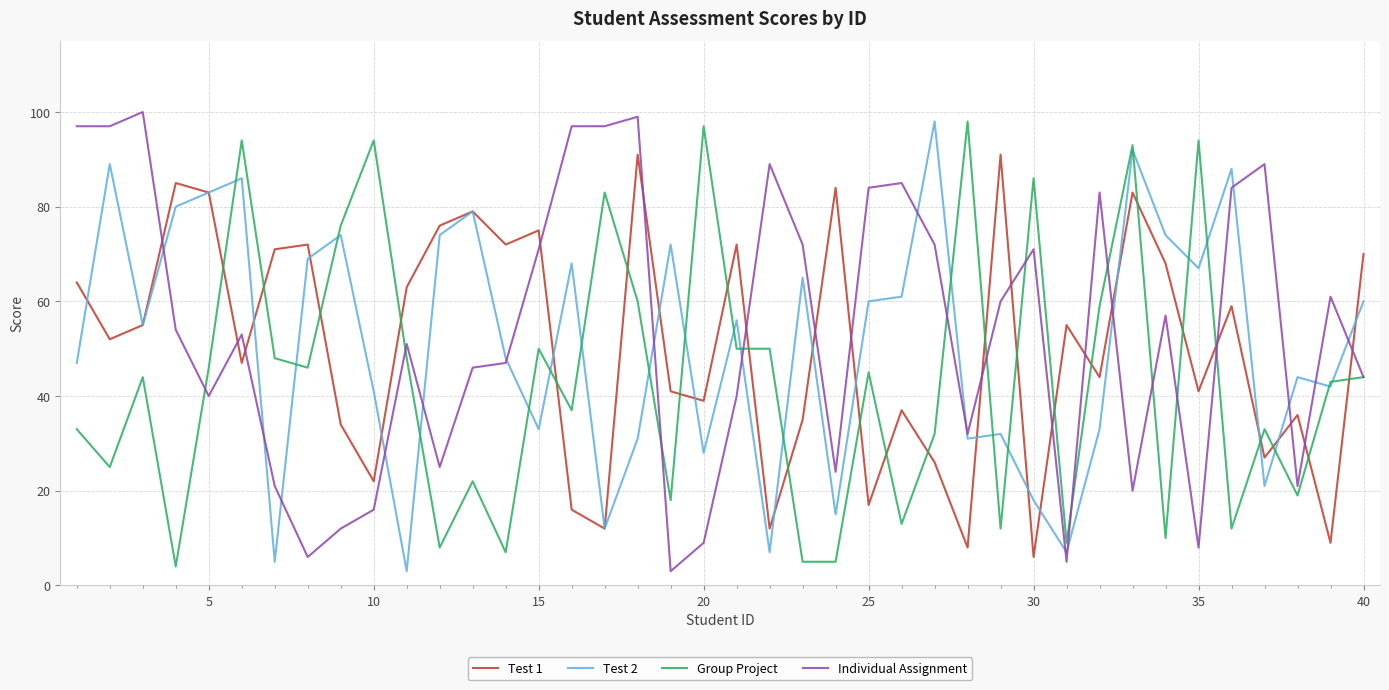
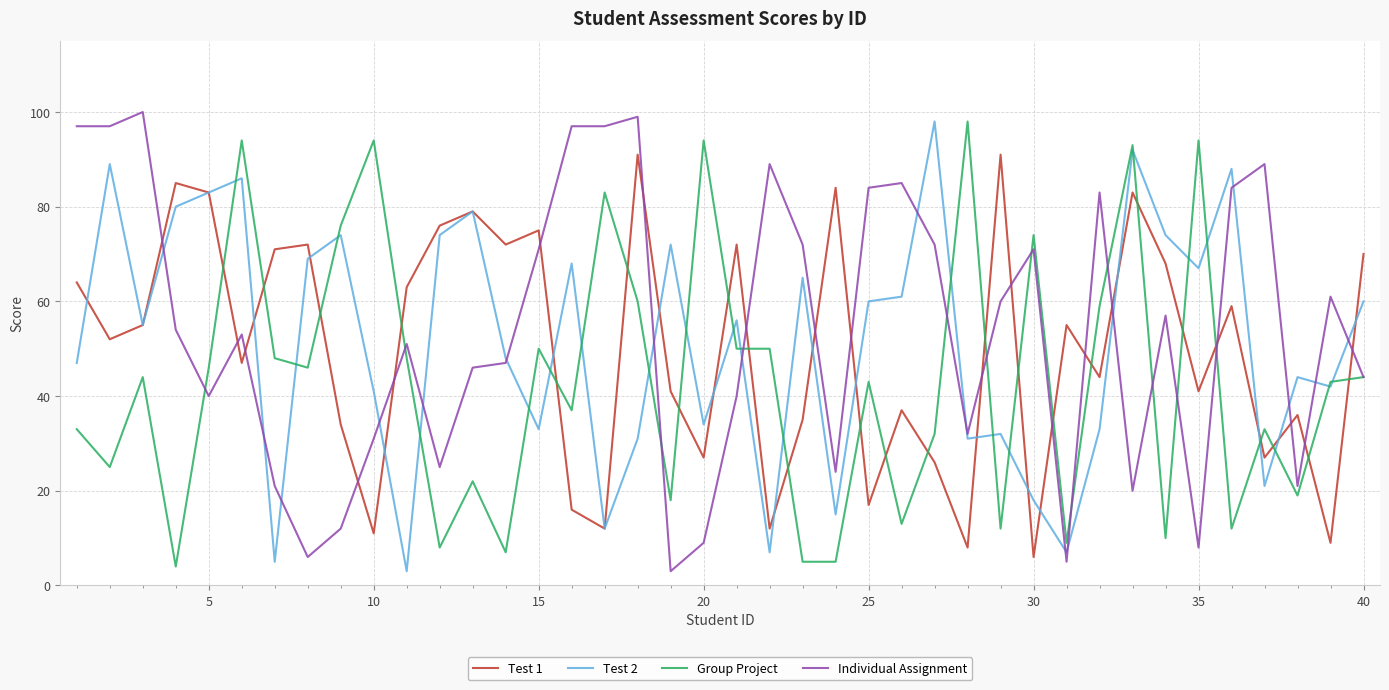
Test 1, 10: 22 -> 11
Individual Assignment, 10: 16 -> 31
Test 1, 20: 39 -> 27
Test 2, 20: 28 -> 34
Group Project, 20: 97 -> 94
Group Project, 25: 45 -> 43
Group Project, 30: 86 -> 74
